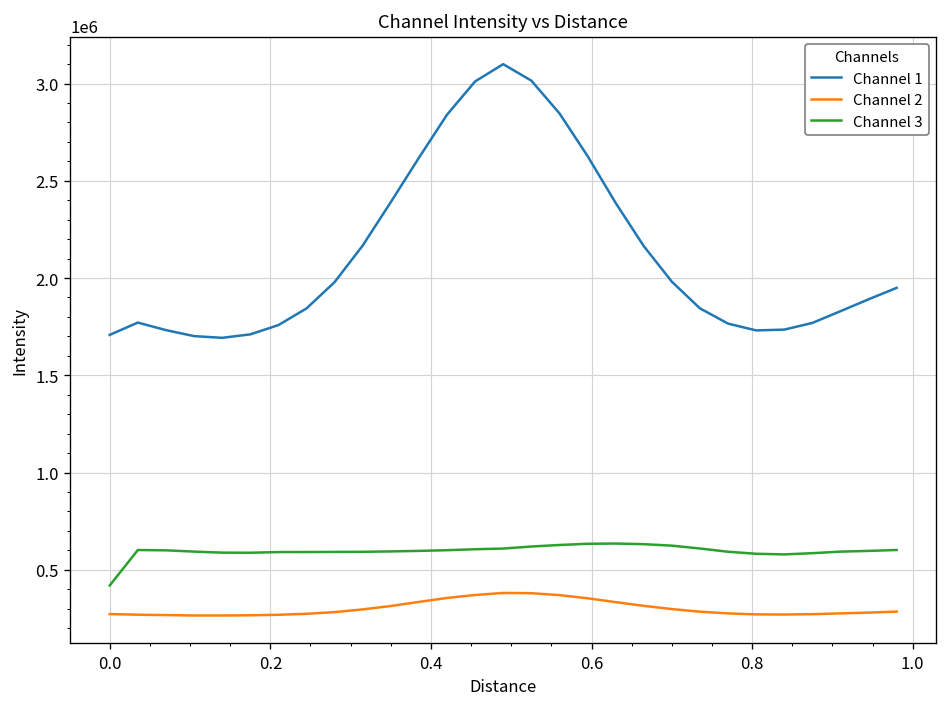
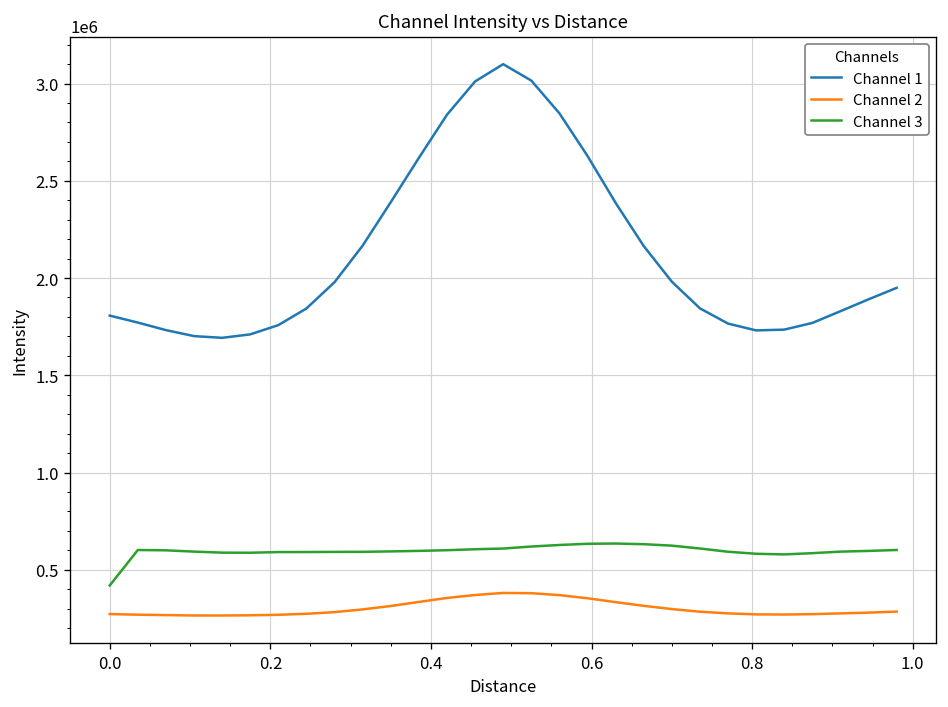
Channel 1, 0.0: 1710000 -> 1810000
